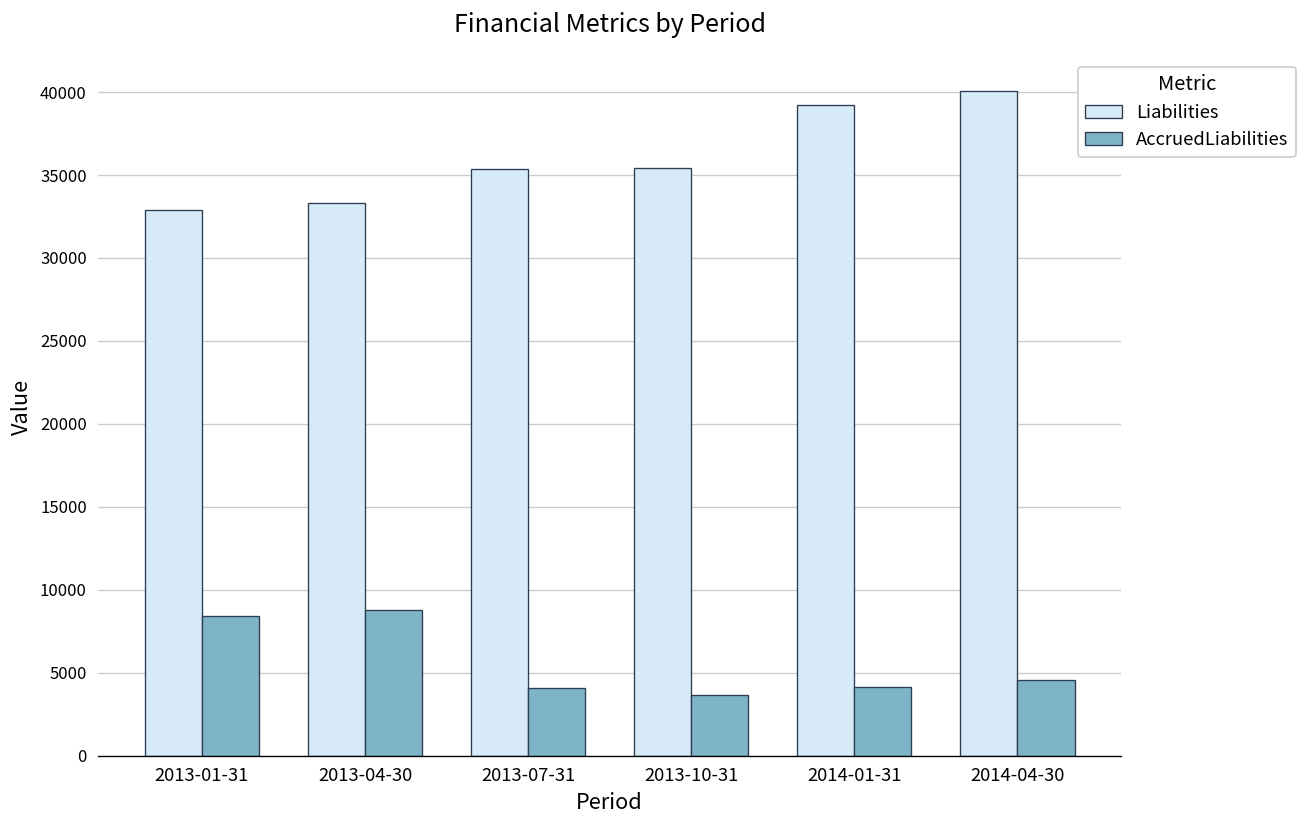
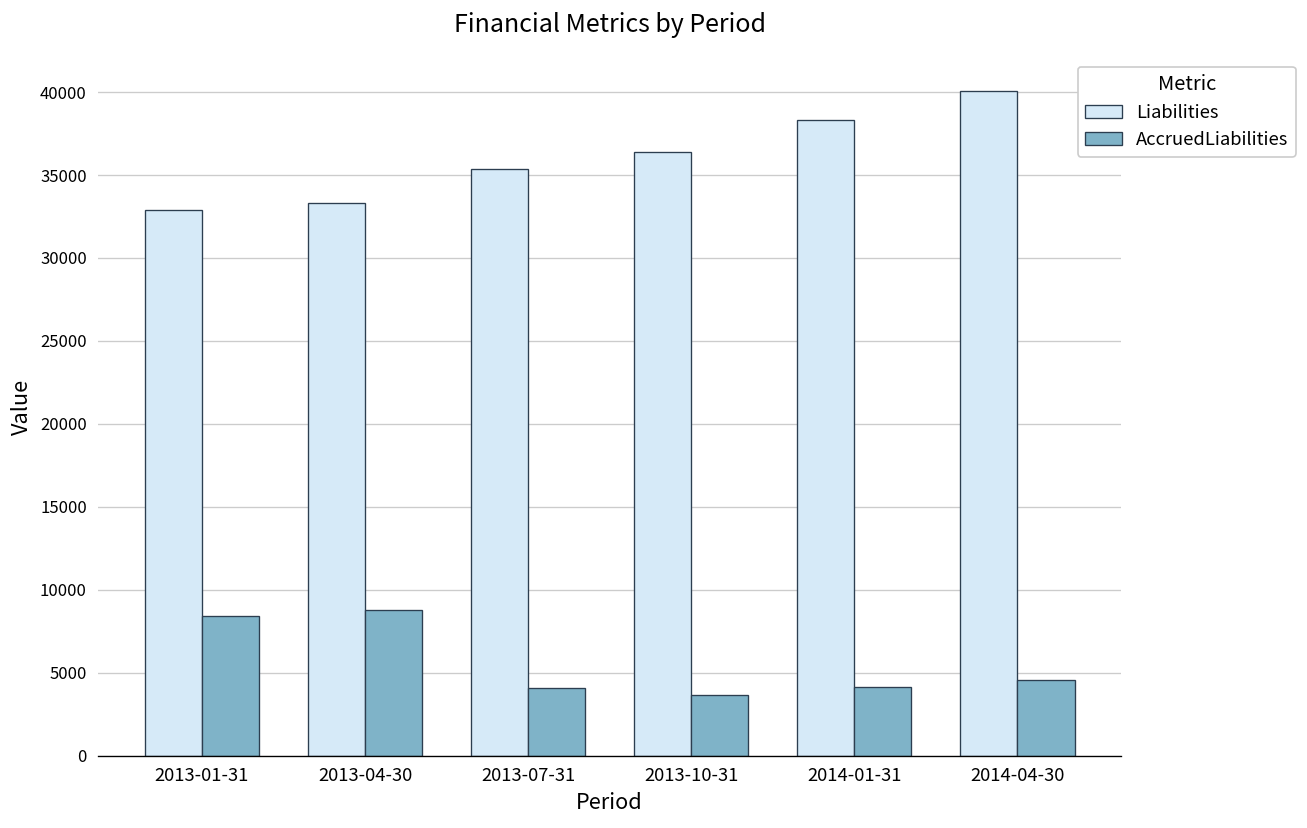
Liabilities, 2013-10-31: 35400 -> 36400
Liabilities, 2014-01-31: 39200 -> 38300
